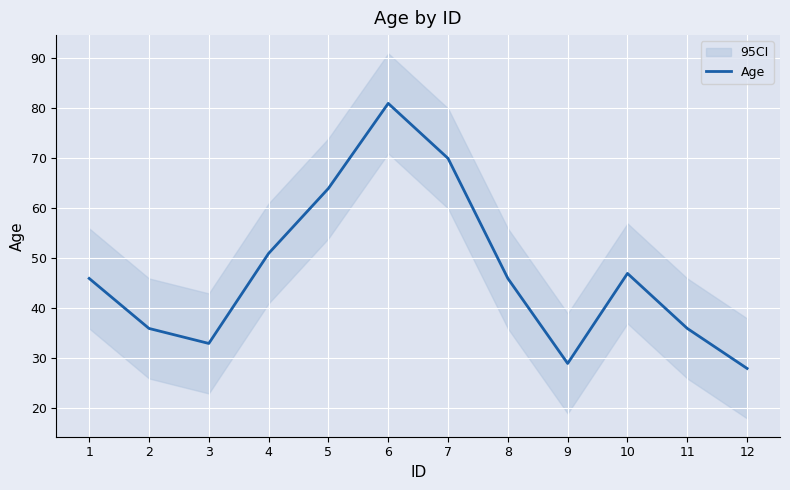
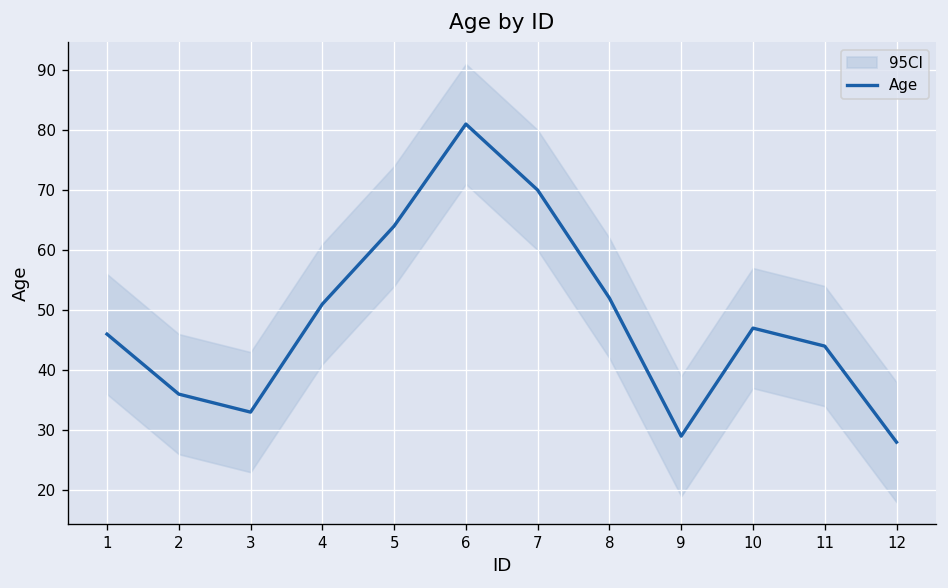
Age, 8: 46 -> 52
Age, 11: 36 -> 44
